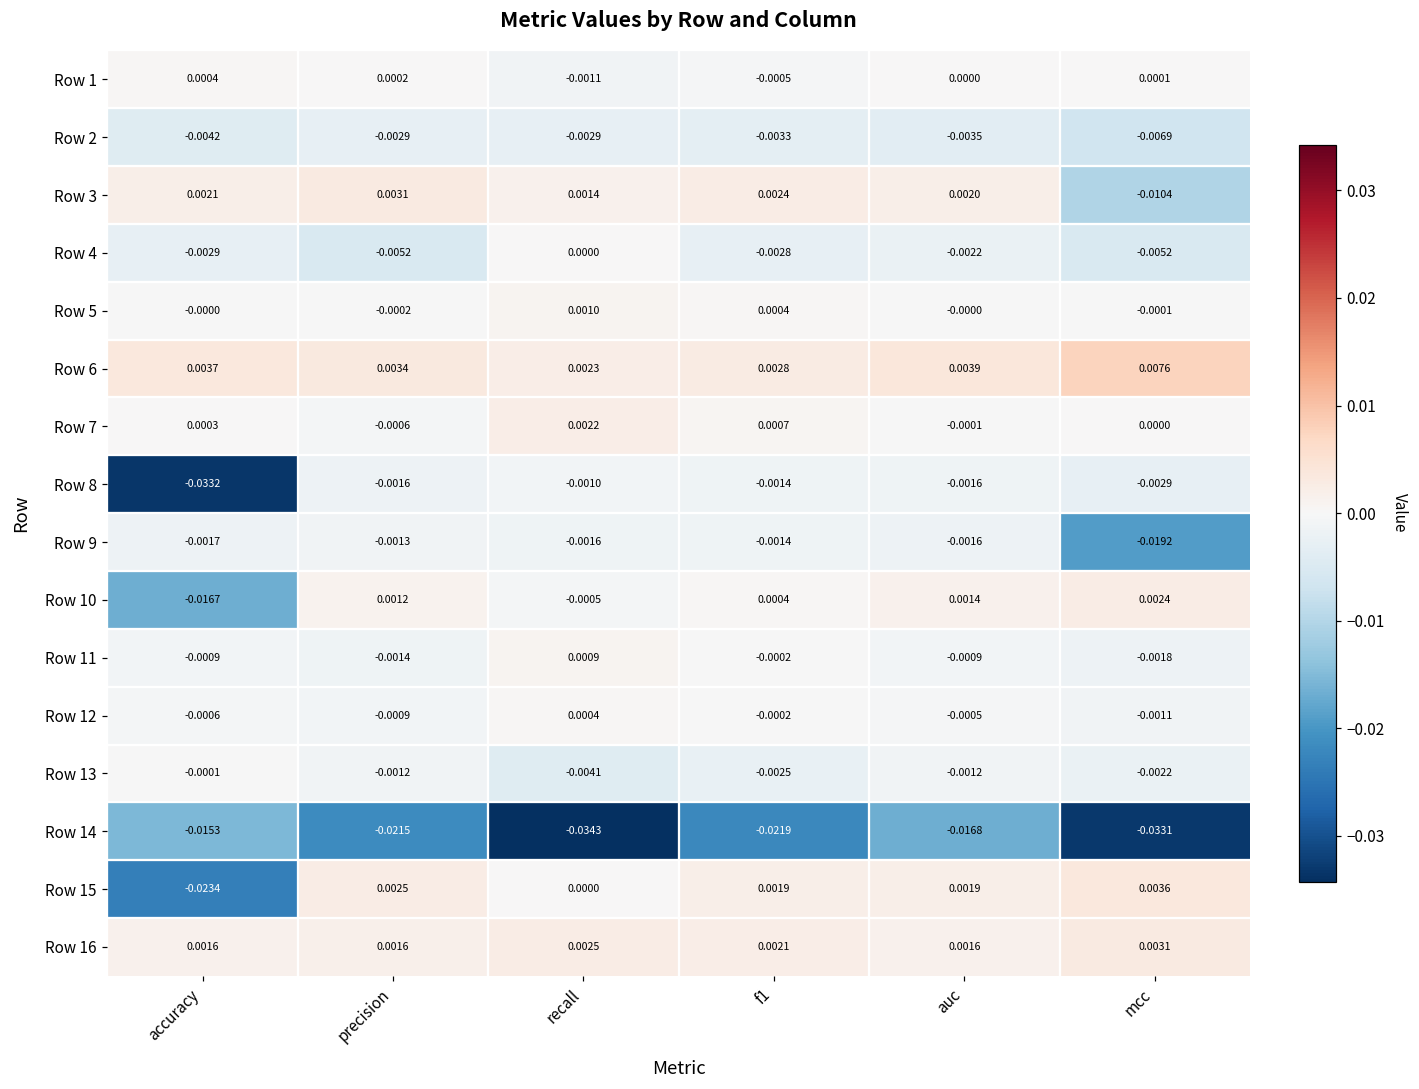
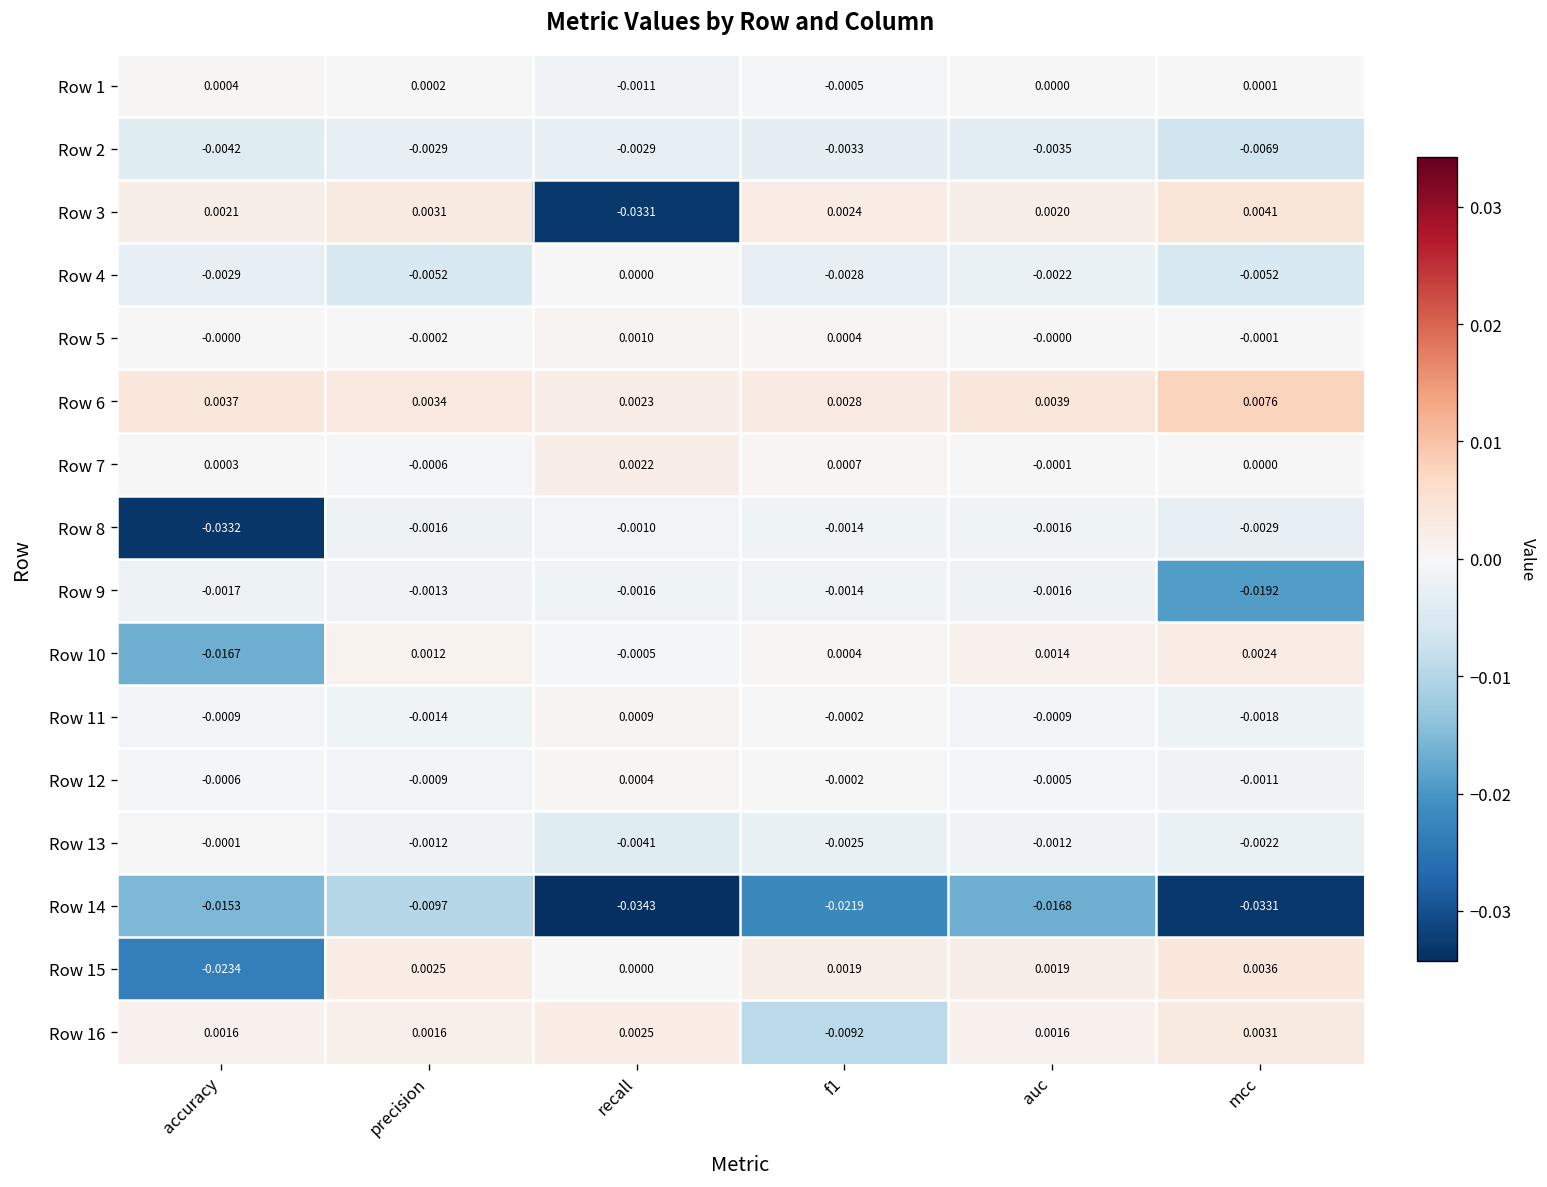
Row 3, recall: 0.0014 -> -0.0331
Row 3, mcc: -0.0104 -> 0.0041
Row 14, precision: -0.0215 -> -0.0097
Row 16, f1: 0.0021 -> -0.0092
